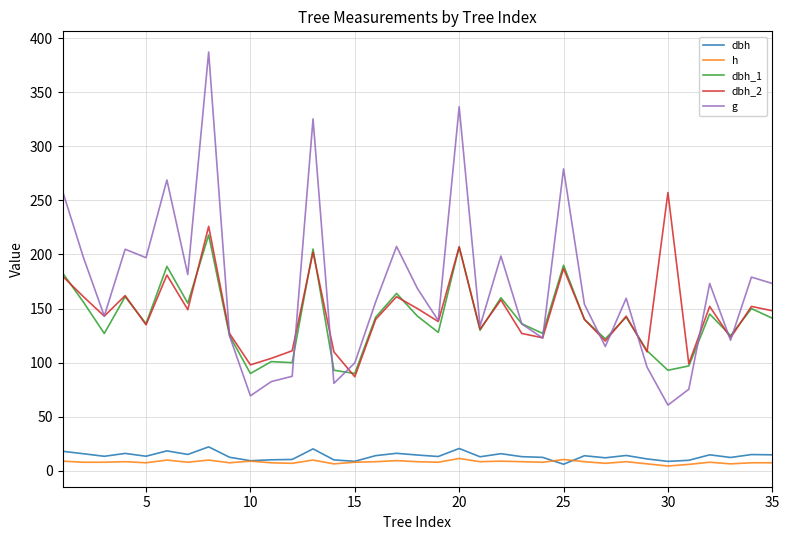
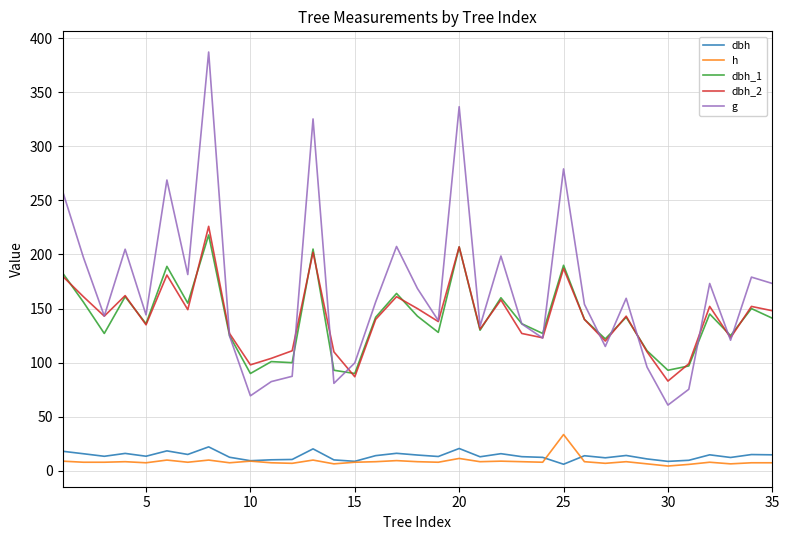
g, 5: 197 -> 144
h, 25: 11 -> 34
dbh_2, 30: 257 -> 83
